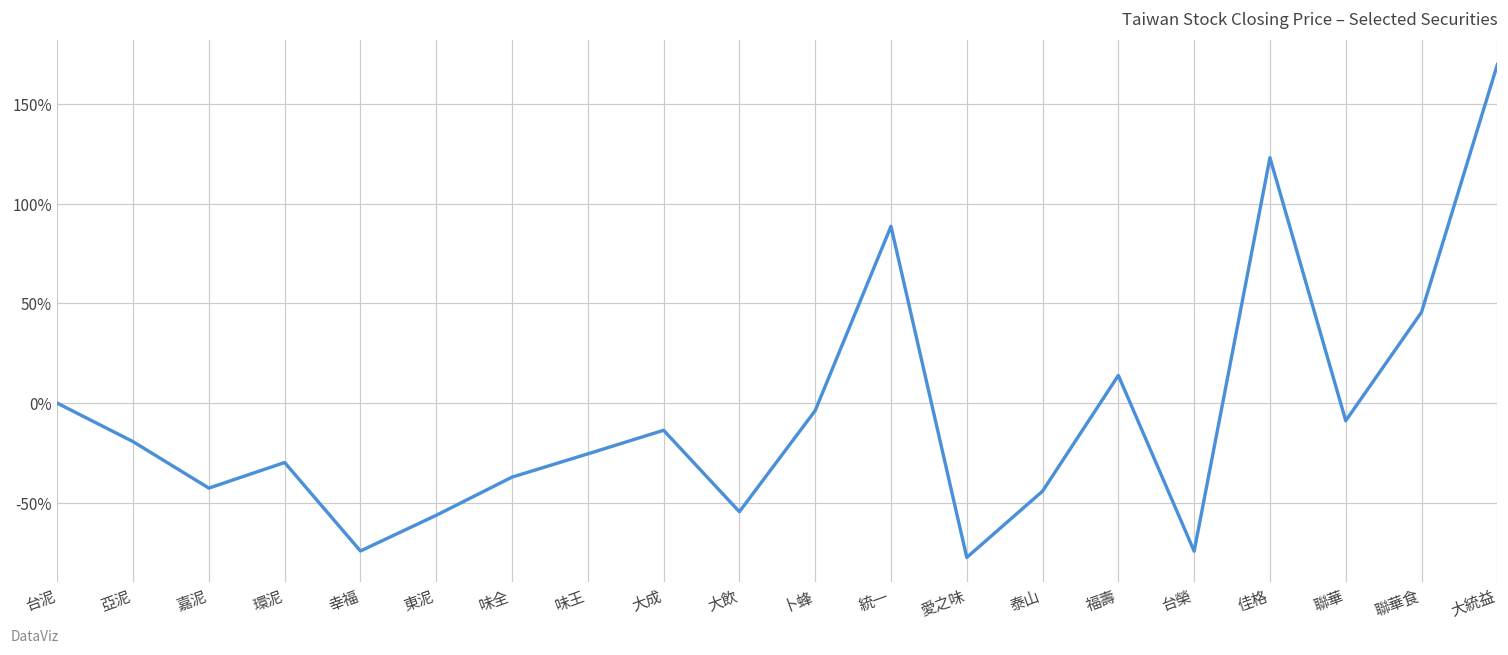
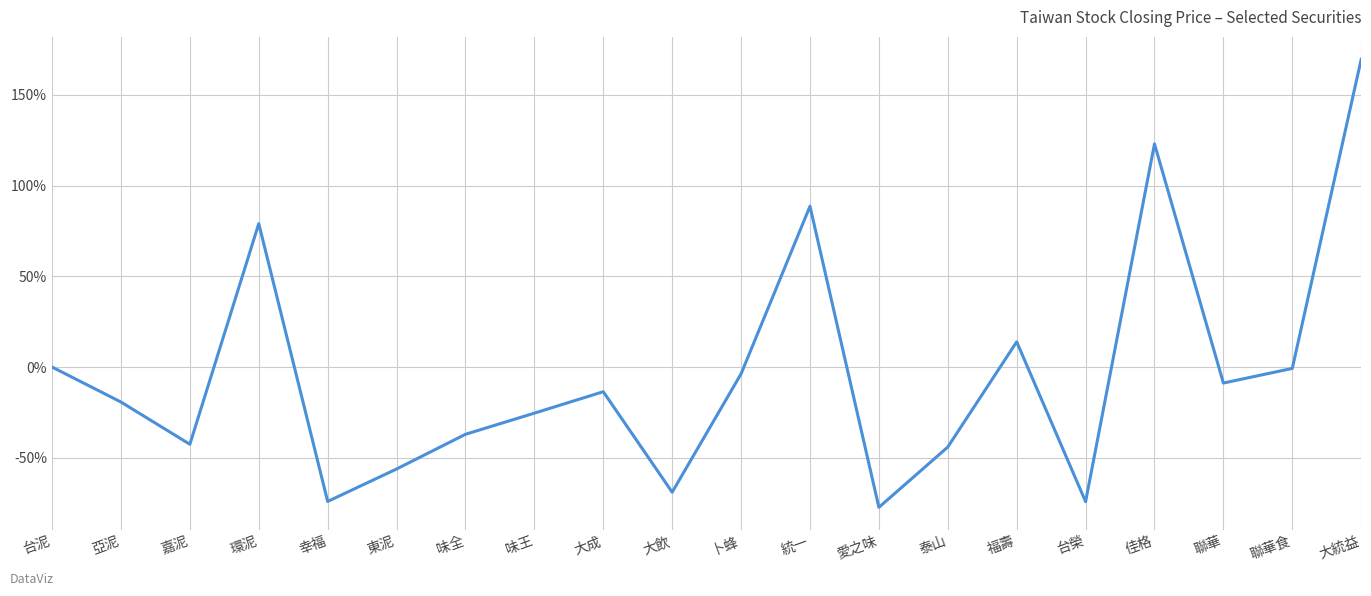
環泥: -30% -> 79%
大飲: -54% -> -69%
聯華食: 46% -> -1%
